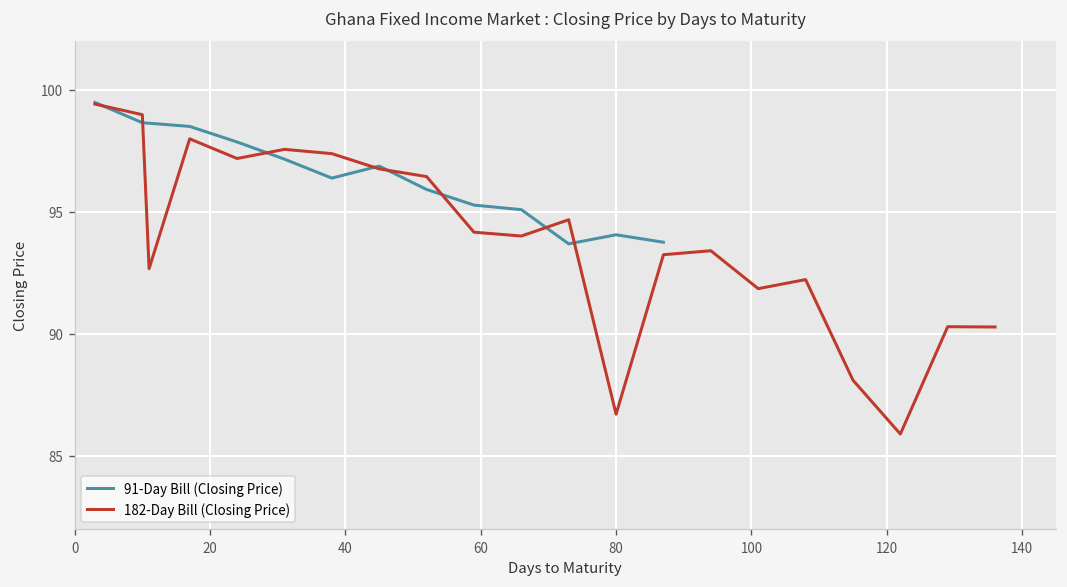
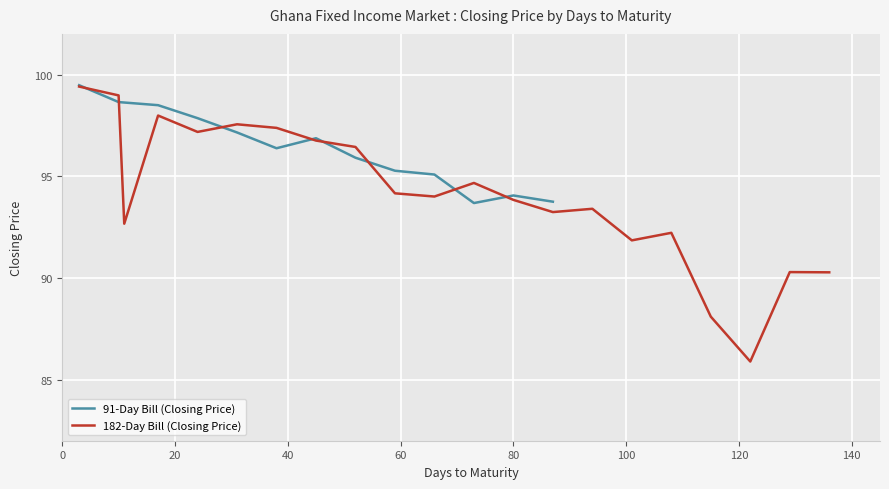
182-Day Bill (Closing Price), 80: 86.7 -> 93.8
